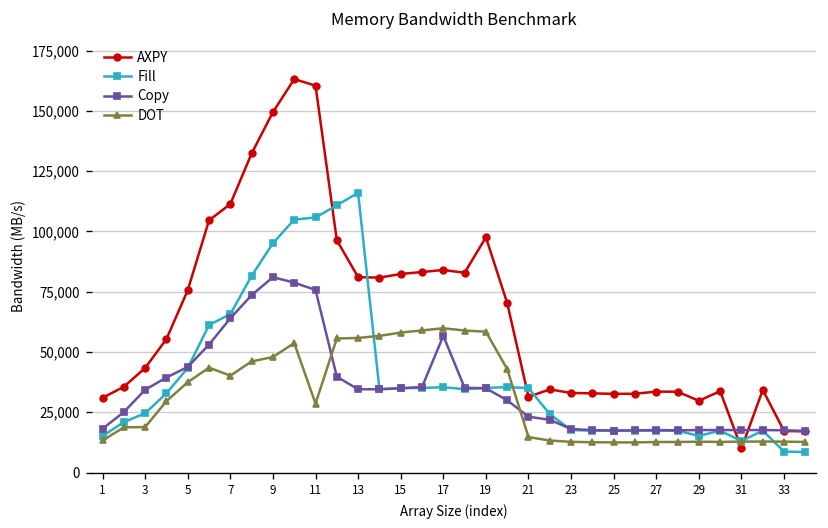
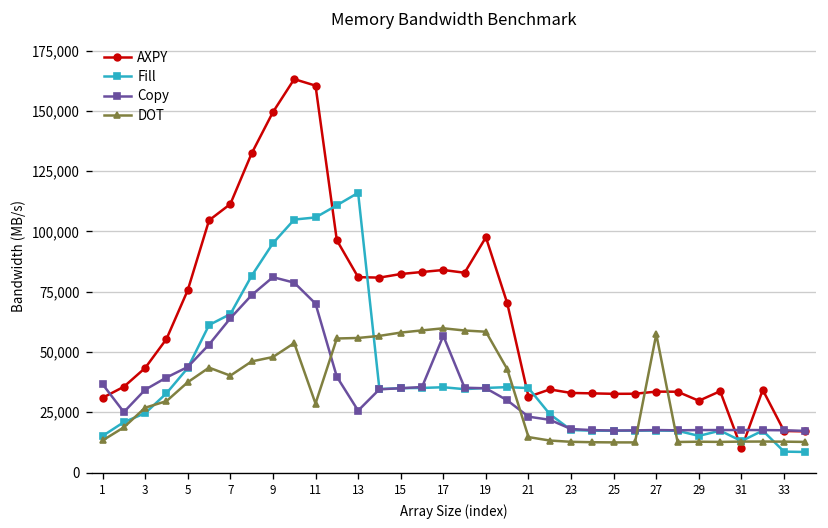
Copy, 1: 18,000 -> 37,000
DOT, 3: 19,000 -> 27,000
Copy, 11: 76,000 -> 70,000
Copy, 13: 35,000 -> 26,000
DOT, 27: 13,000 -> 57,000
